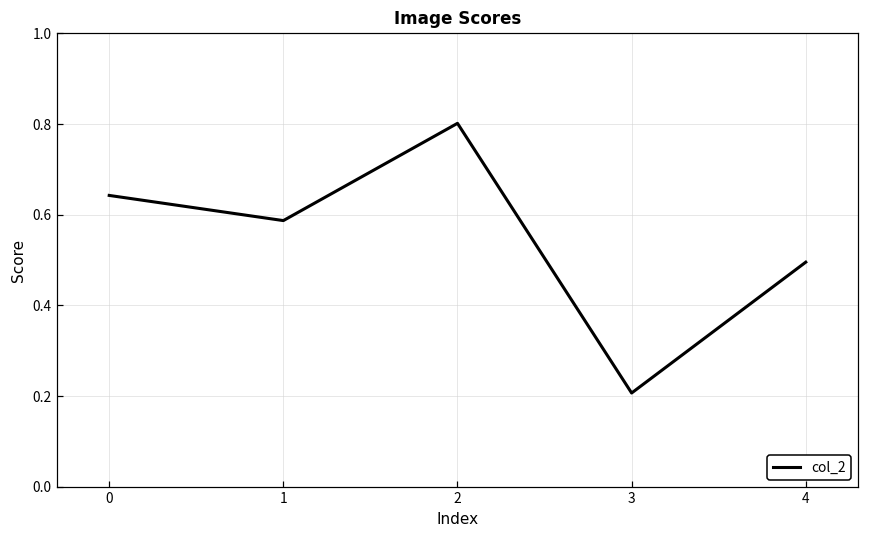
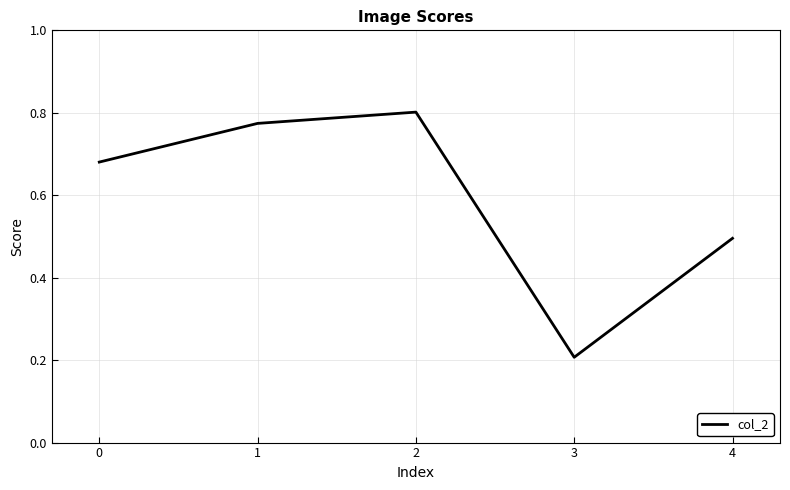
0: 0.64 -> 0.68
1: 0.59 -> 0.77
